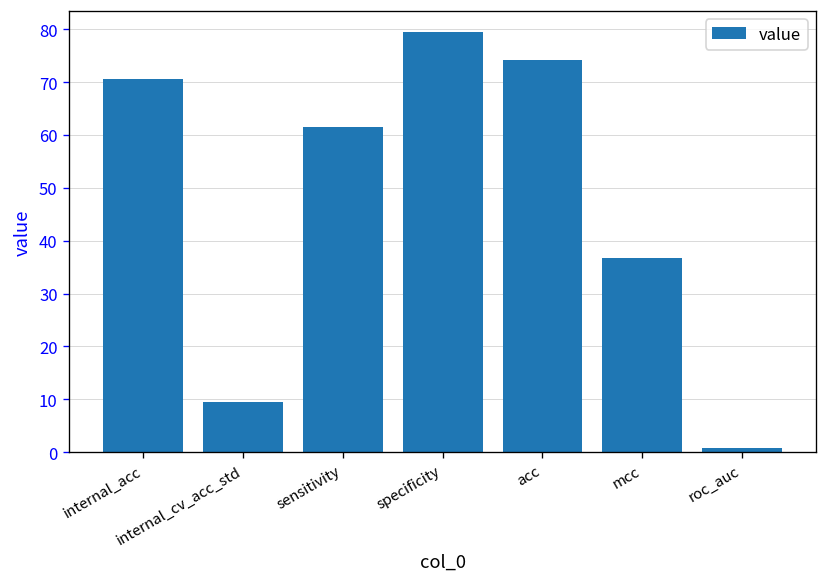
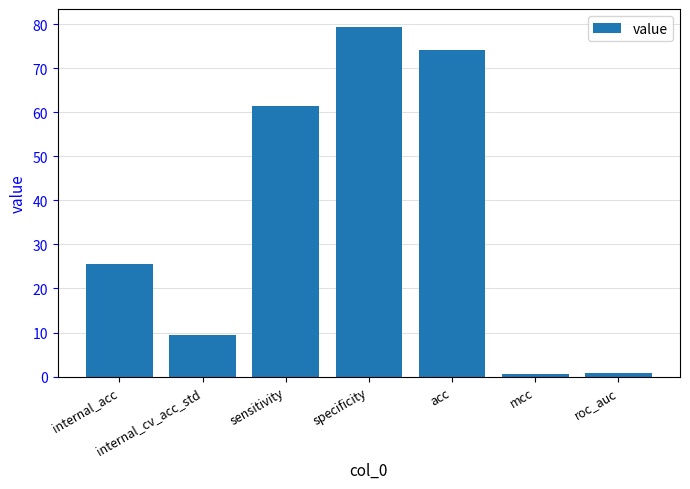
internal_acc: 71 -> 26
mcc: 37 -> 0
